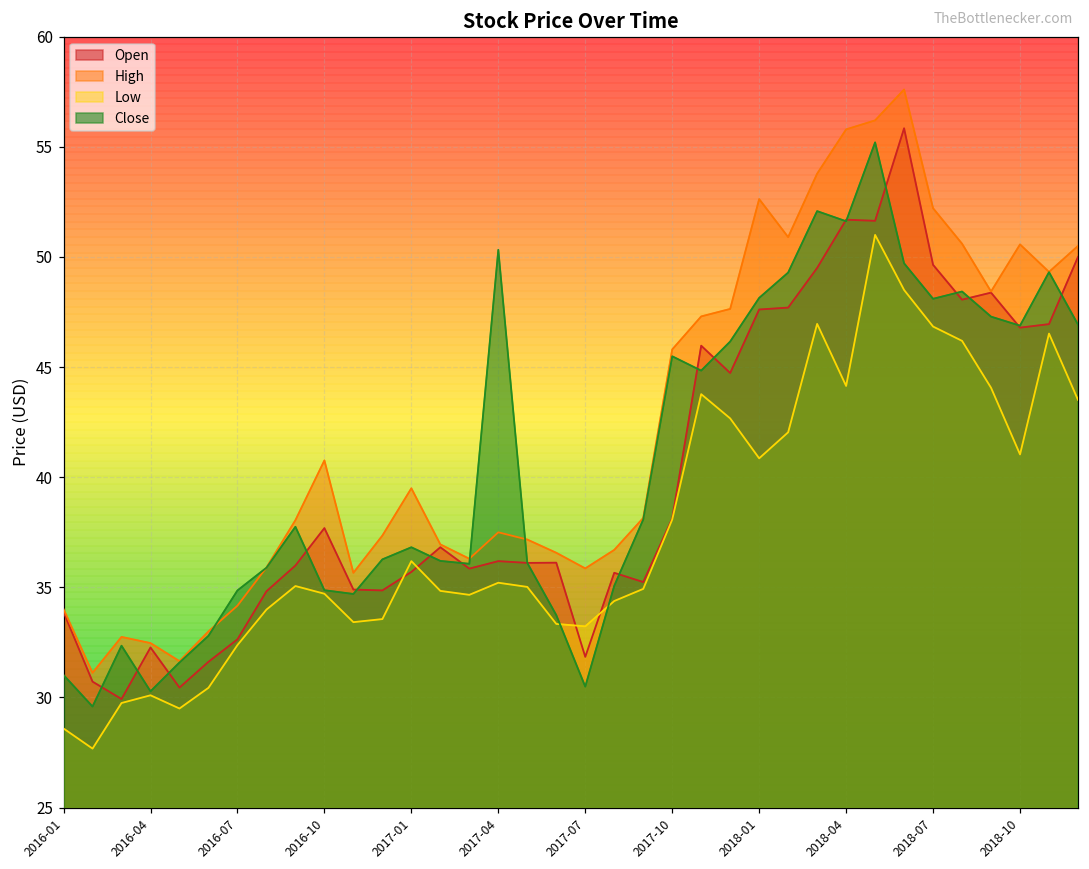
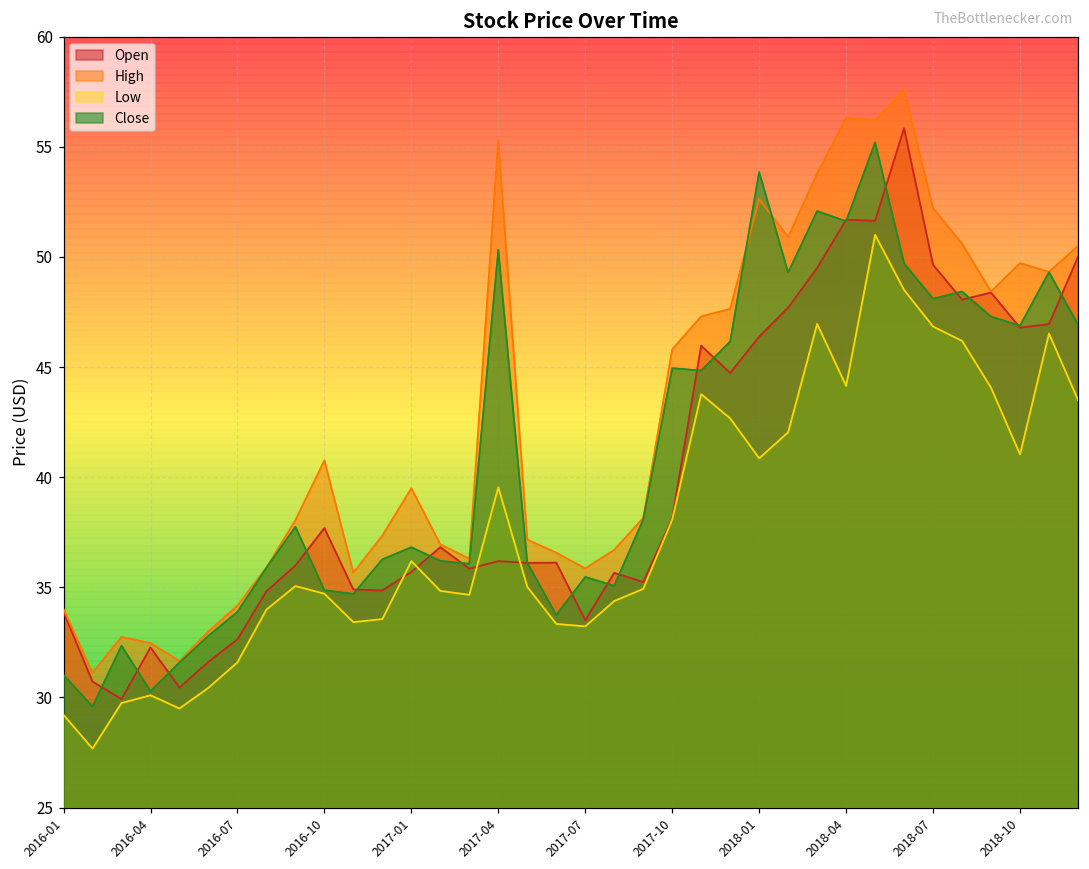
Low, 2016-01: 28.6 -> 29.2
Low, 2016-07: 32.4 -> 31.6
Close, 2016-07: 34.9 -> 33.9
High, 2017-04: 37.5 -> 55.3
Low, 2017-04: 35.2 -> 39.5
Open, 2017-07: 31.8 -> 33.5
Close, 2017-07: 30.5 -> 35.5
Close, 2017-10: 45.5 -> 44.9
Open, 2018-01: 47.6 -> 46.4
Close, 2018-01: 48.1 -> 53.9
High, 2018-04: 55.8 -> 56.3
High, 2018-10: 50.6 -> 49.7
